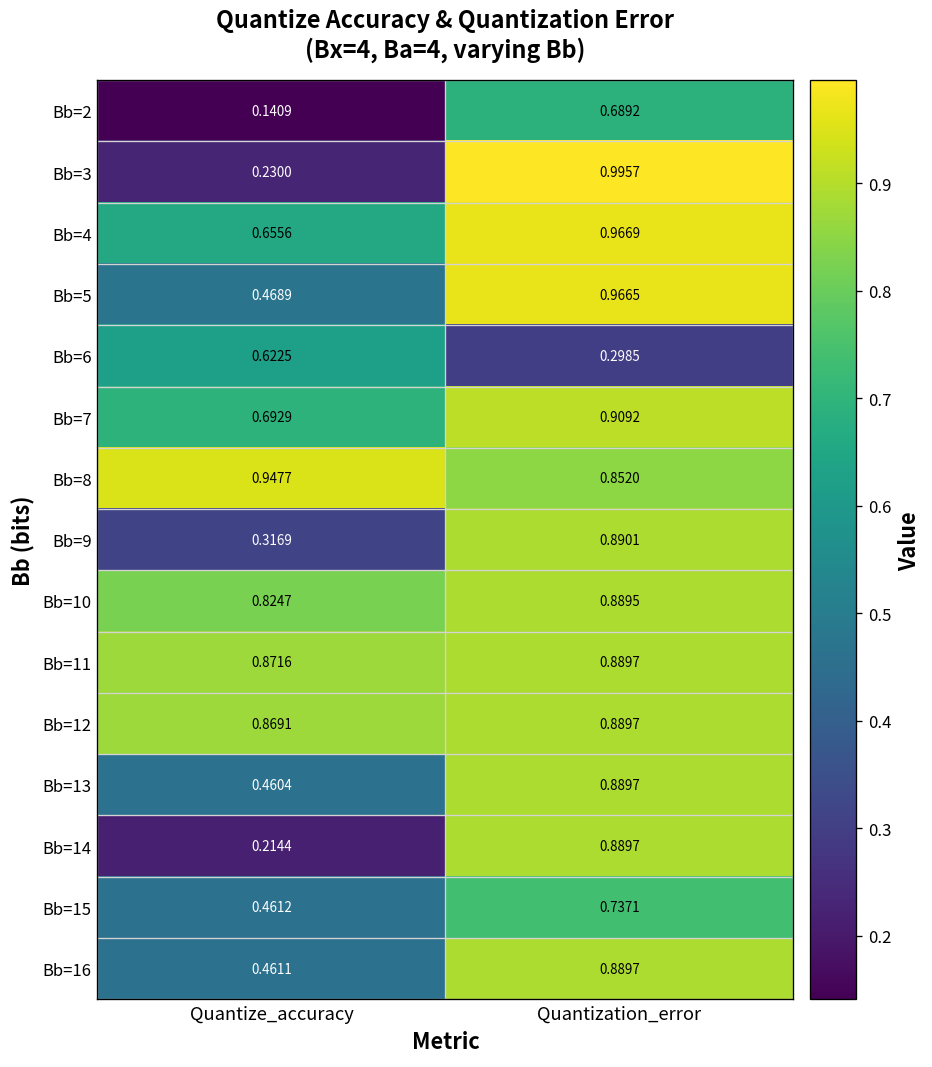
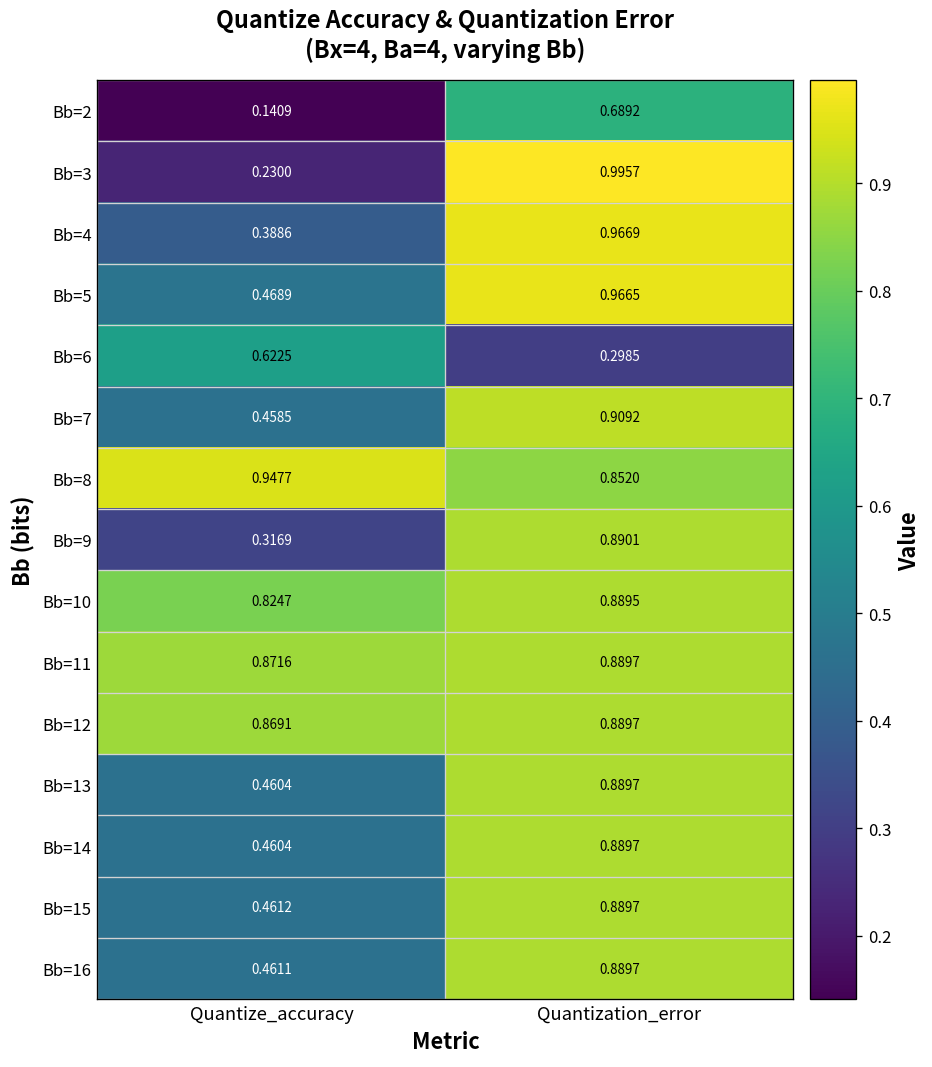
Bb=4, Quantize_accuracy: 0.6556 -> 0.3886
Bb=7, Quantize_accuracy: 0.6929 -> 0.4585
Bb=14, Quantize_accuracy: 0.2144 -> 0.4604
Bb=15, Quantization_error: 0.7371 -> 0.8897
